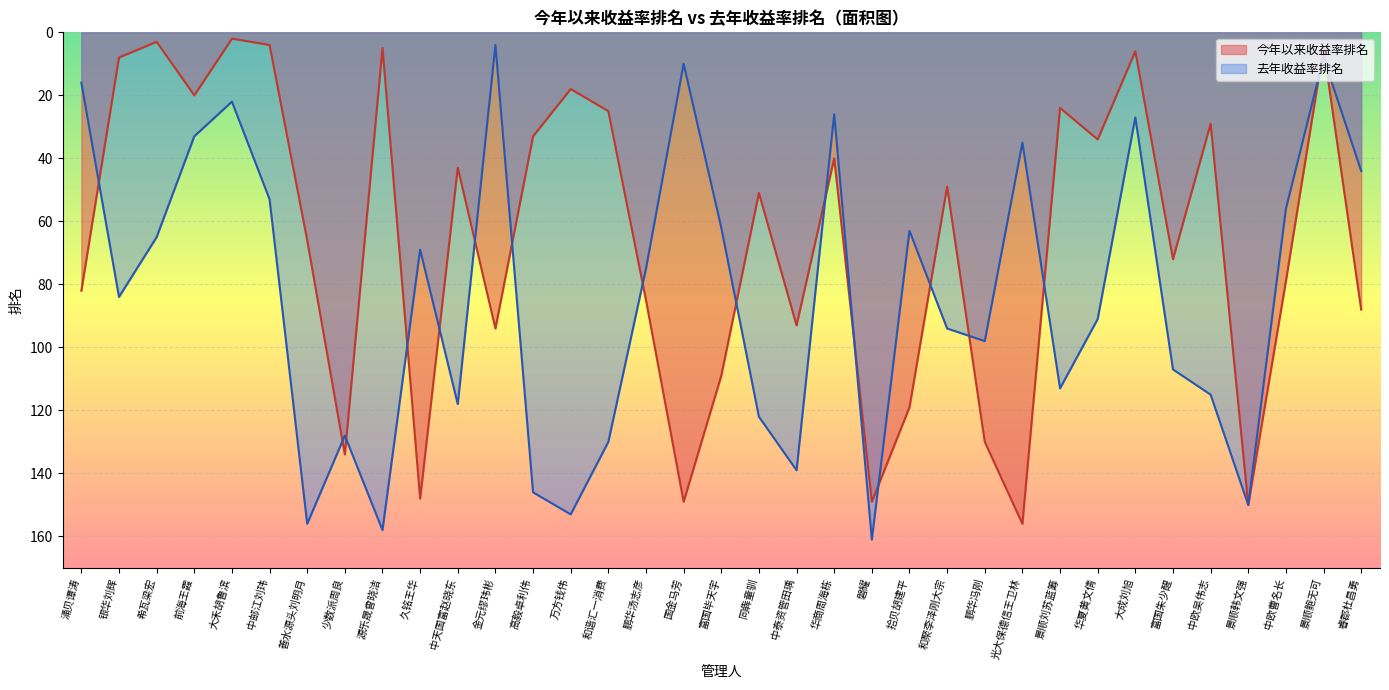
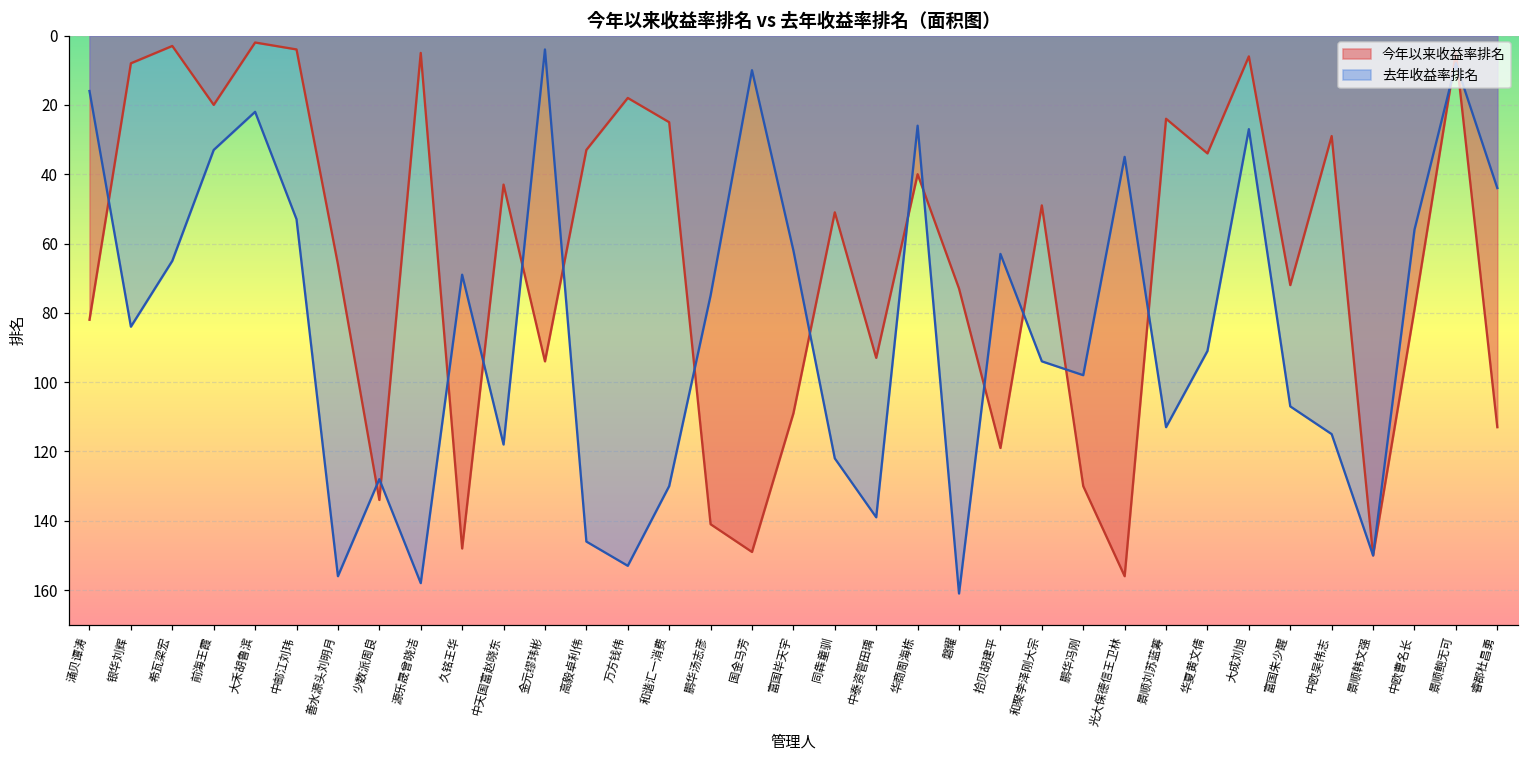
今年以来收益率排名, 鹏华汤志彦: 85 -> 141
今年以来收益率排名, 磐耀: 149 -> 73
今年以来收益率排名, 睿郡杜昌勇: 88 -> 113
